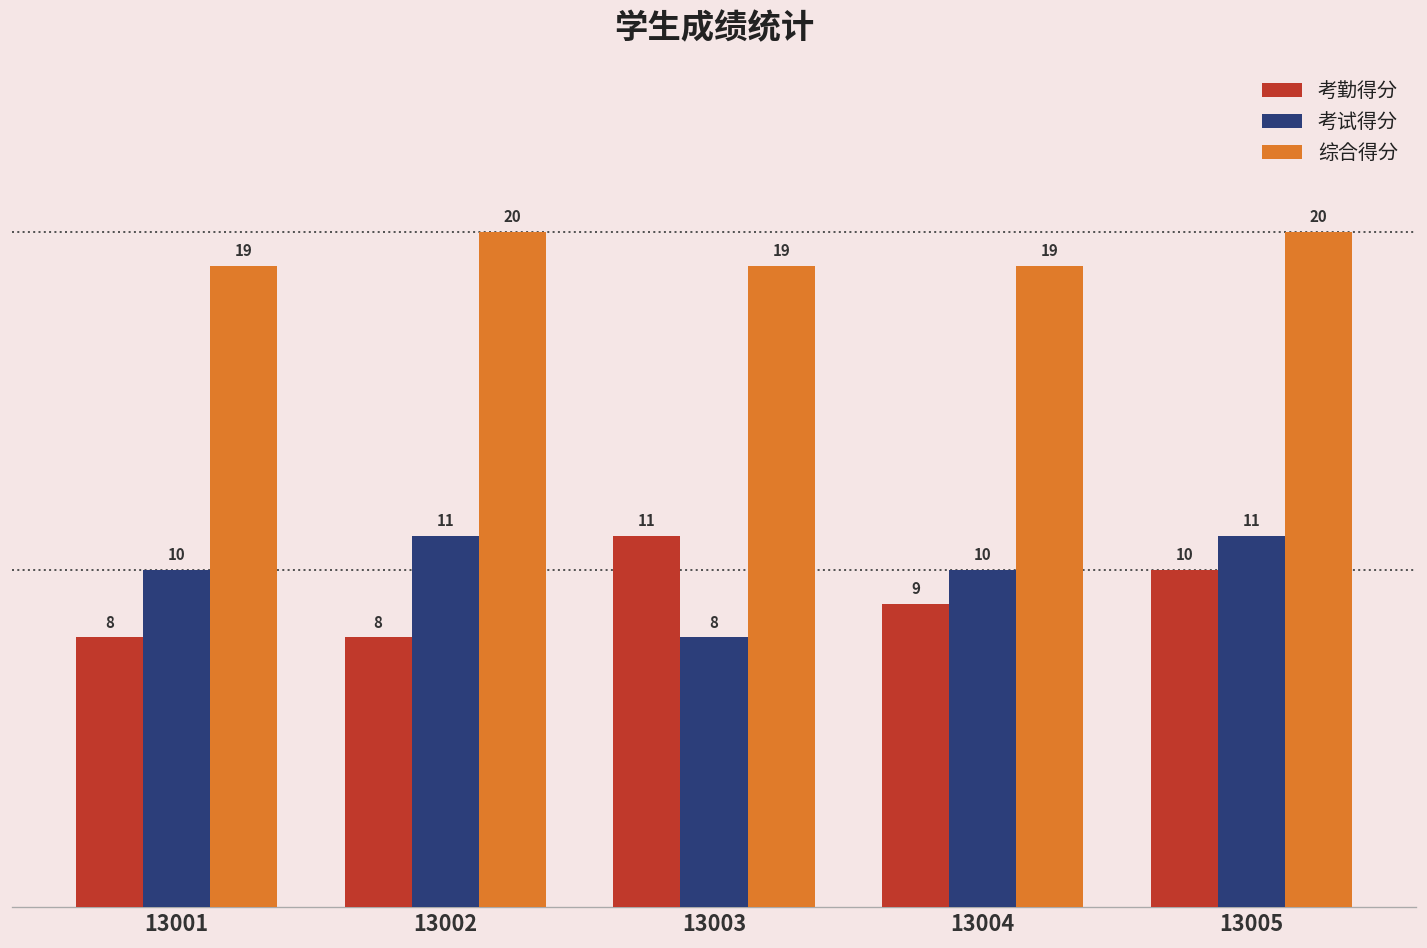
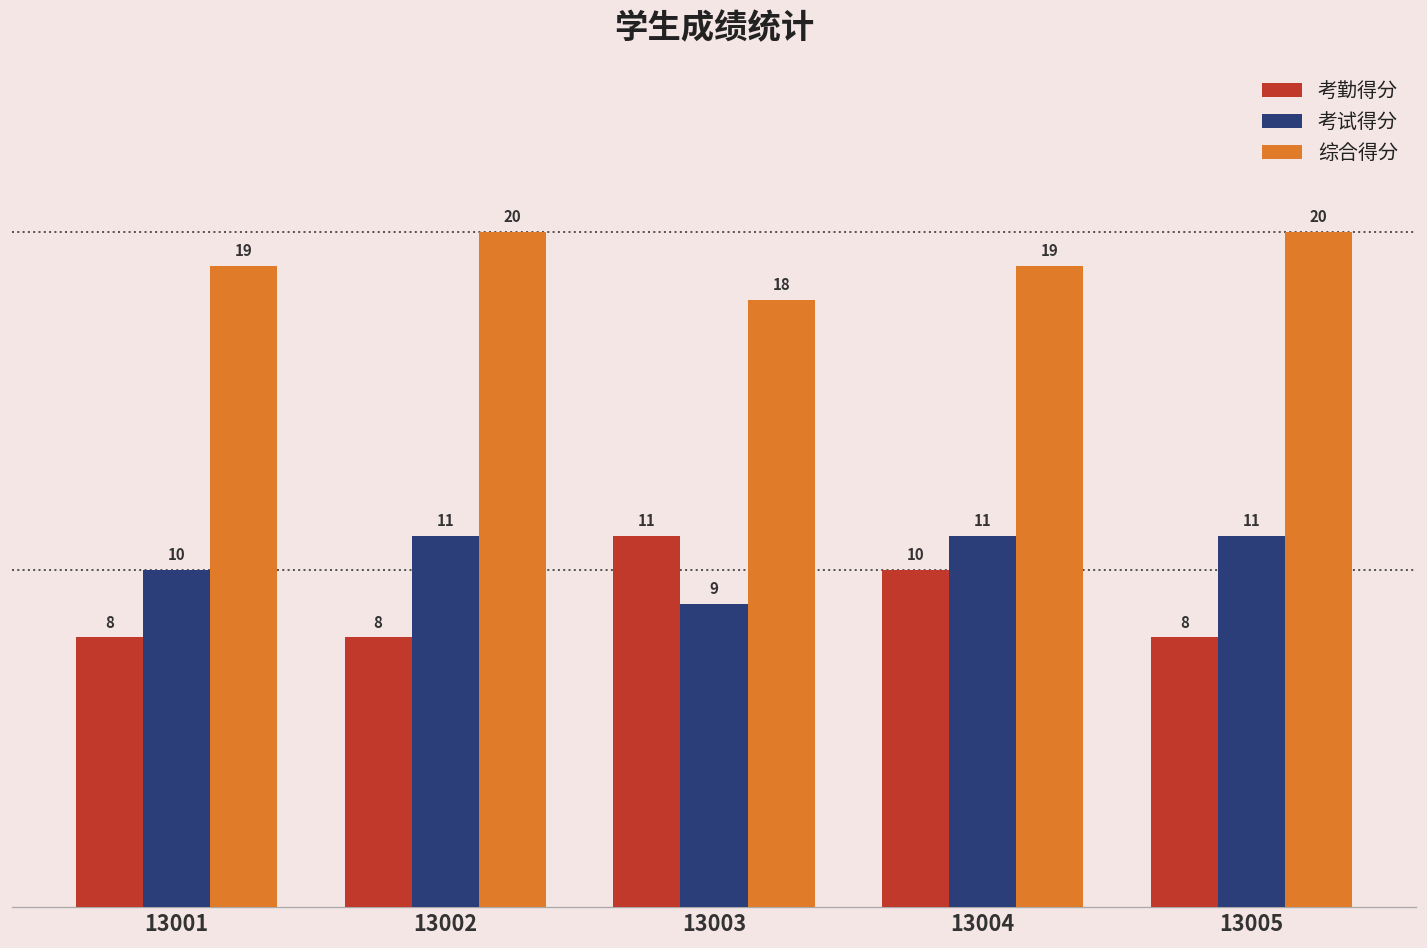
考试得分, 13003: 8 -> 9
综合得分, 13003: 19 -> 18
考勤得分, 13004: 9 -> 10
考试得分, 13004: 10 -> 11
考勤得分, 13005: 10 -> 8
